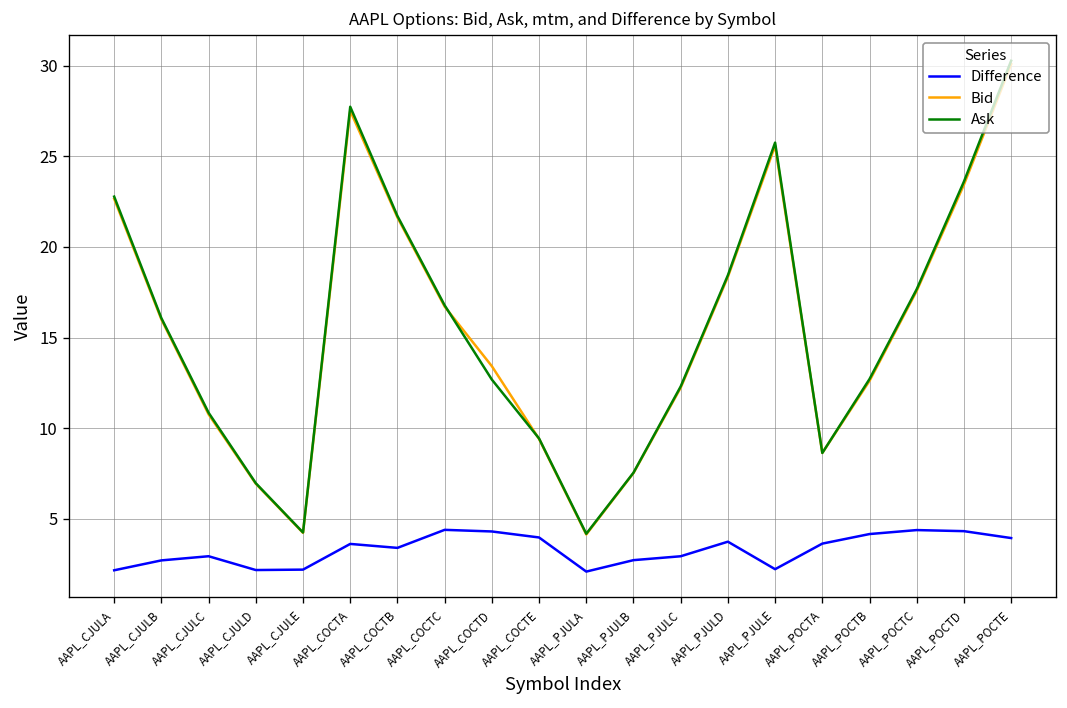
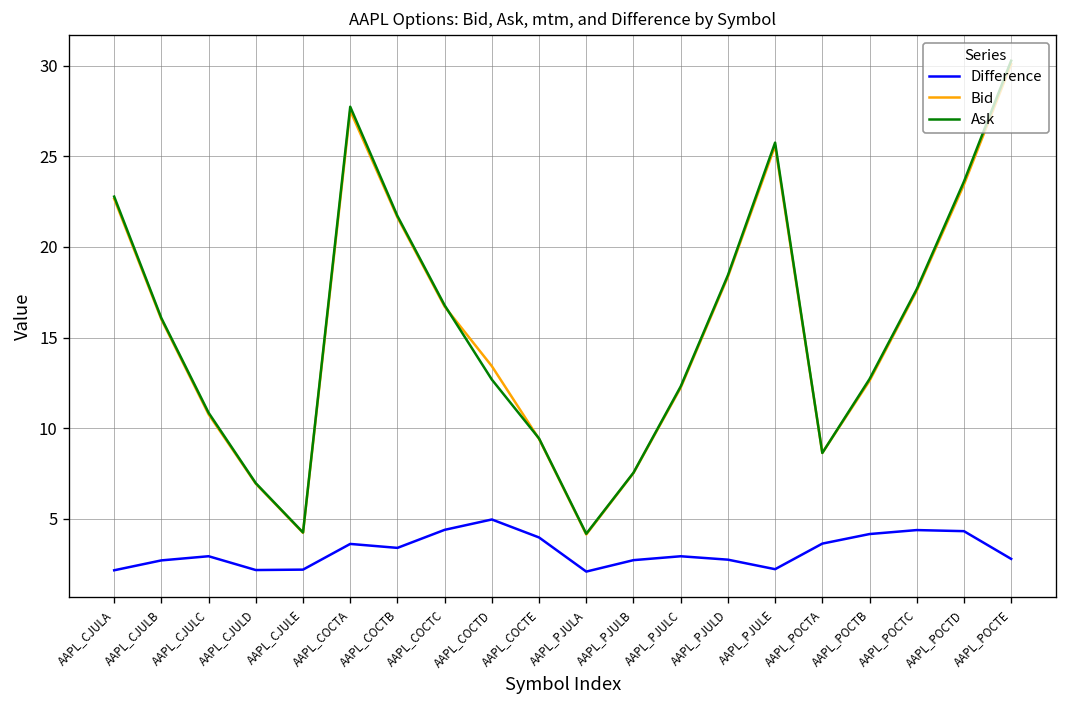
Difference, AAPL_COCTD: 4.3 -> 5.0
Difference, AAPL_PJULD: 3.7 -> 2.7
Difference, AAPL_POCTE: 3.9 -> 2.8
